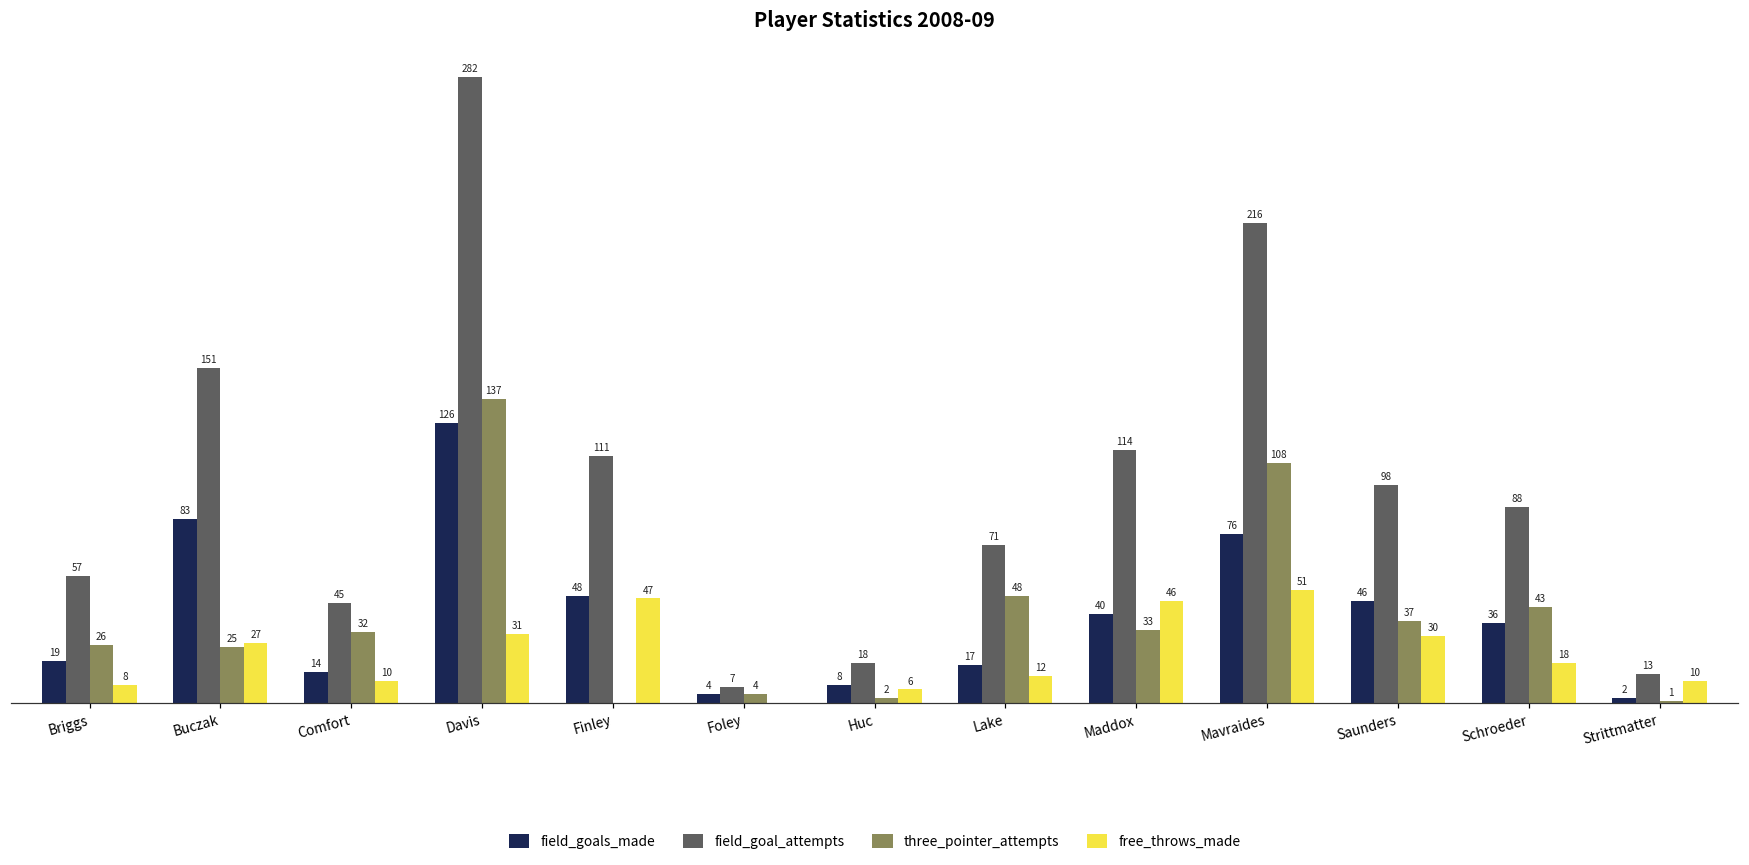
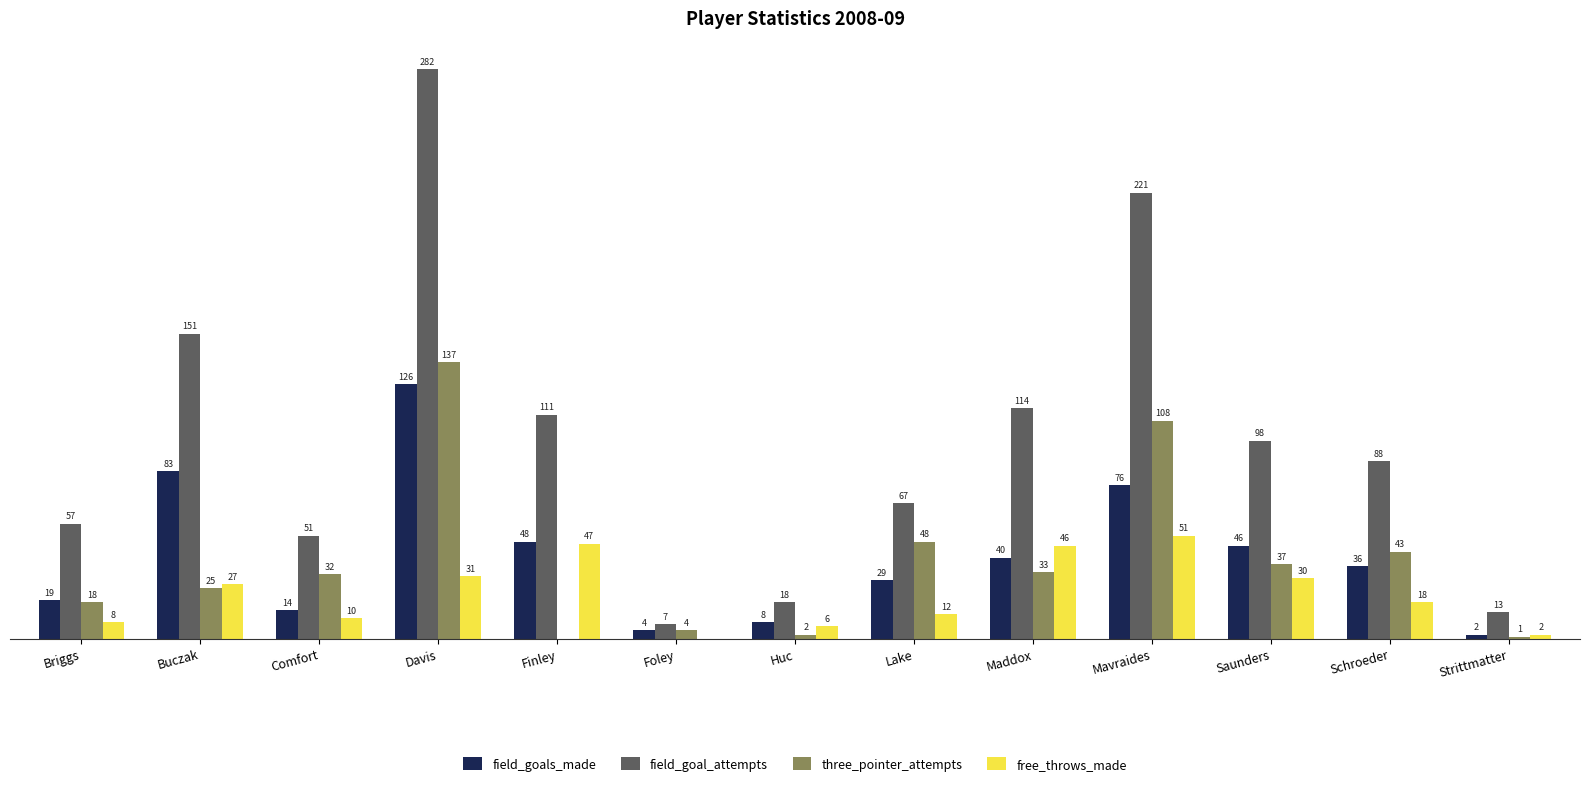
three_pointer_attempts, Briggs: 26 -> 18
field_goal_attempts, Comfort: 45 -> 51
field_goals_made, Lake: 17 -> 29
field_goal_attempts, Lake: 71 -> 67
field_goal_attempts, Mavraides: 216 -> 221
free_throws_made, Strittmatter: 10 -> 2
